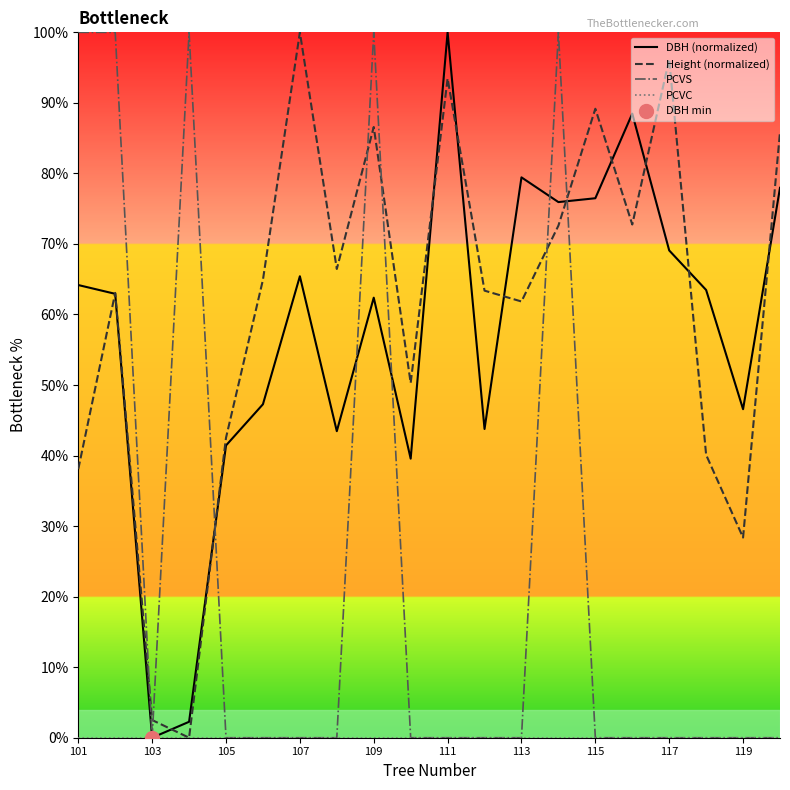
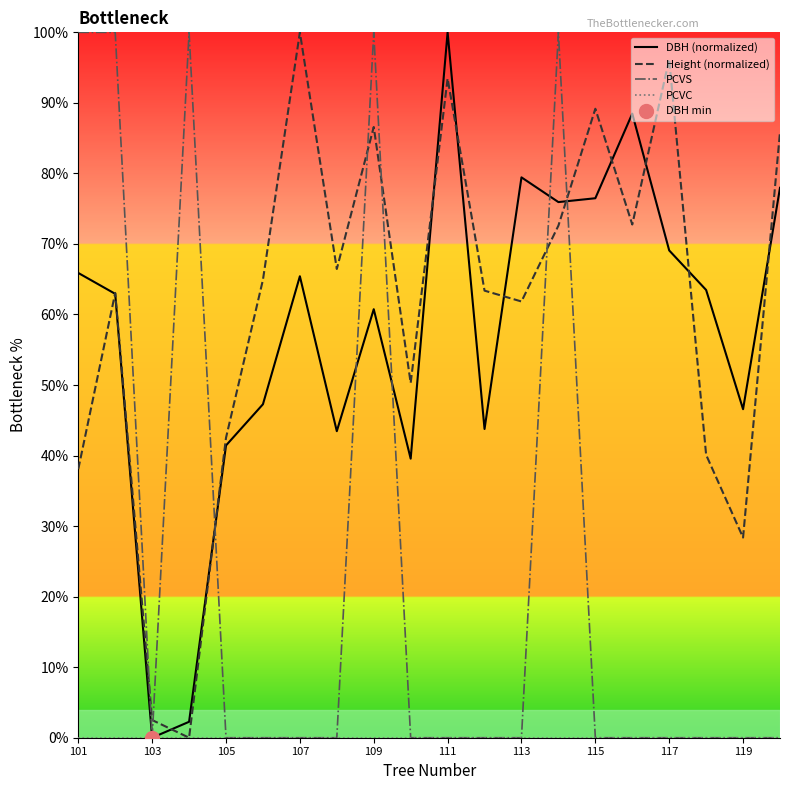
DBH (normalized), 101: 64% -> 66%
DBH (normalized), 109: 62% -> 61%
